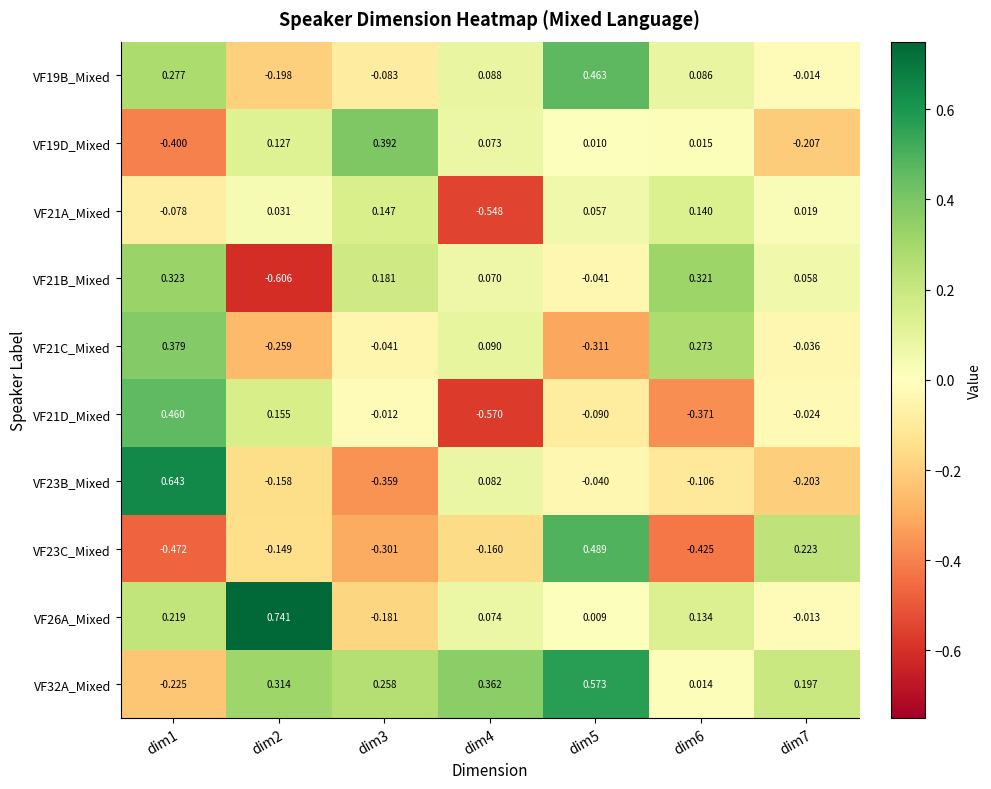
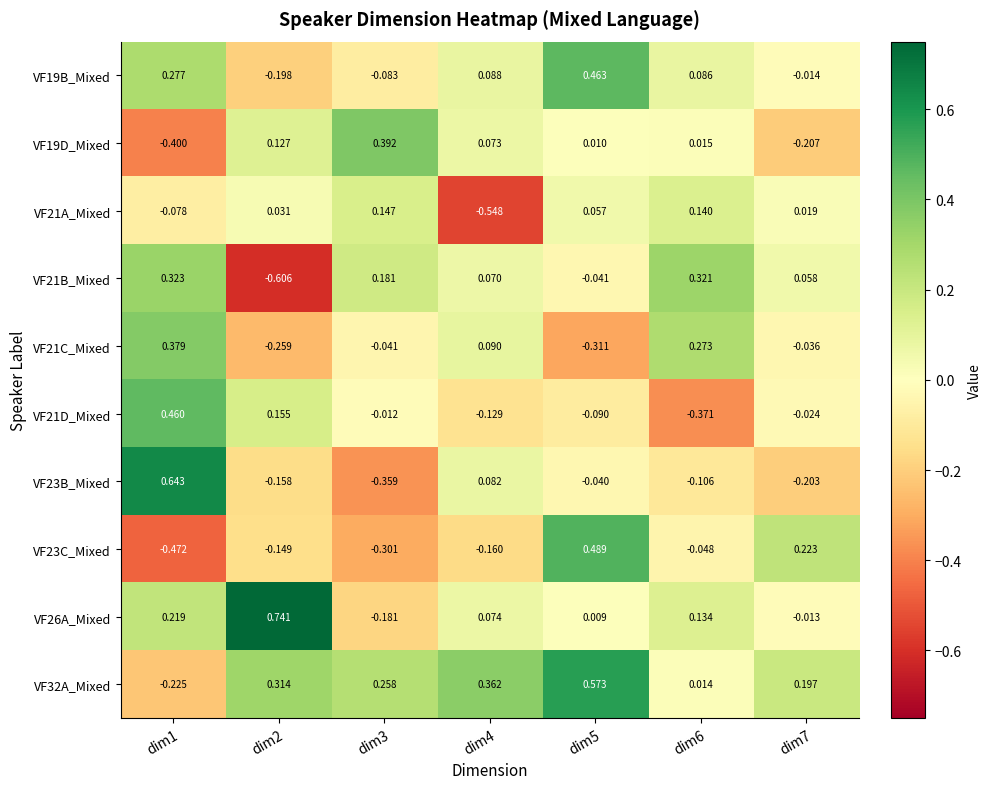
VF21D_Mixed, dim4: -0.570 -> -0.129
VF23C_Mixed, dim6: -0.425 -> -0.048
